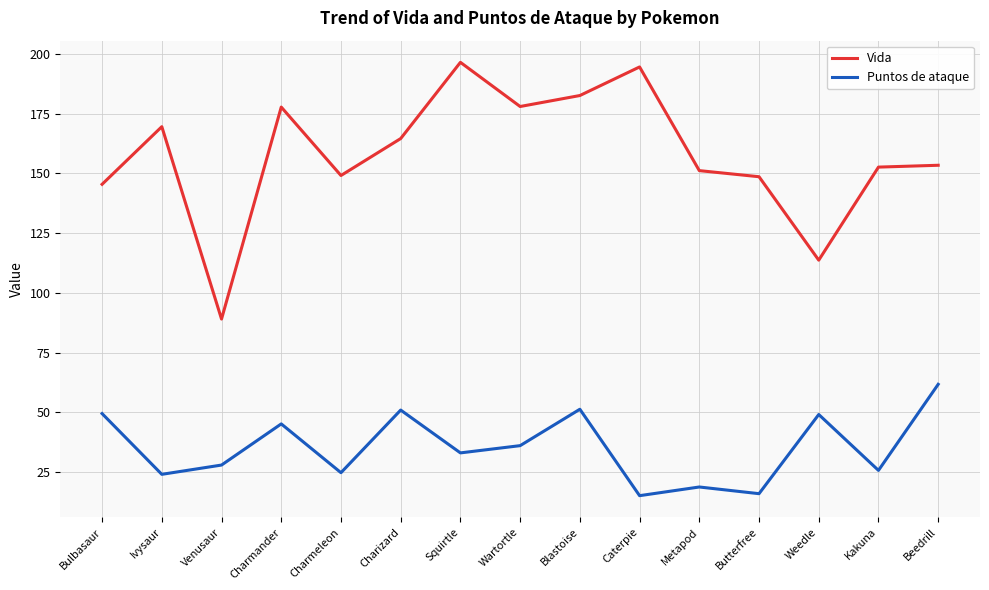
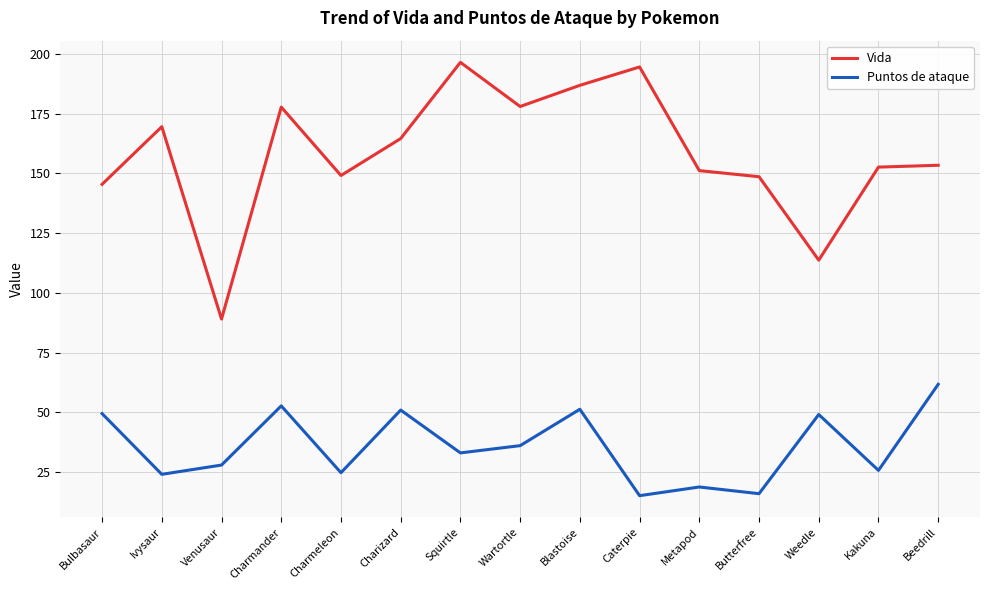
Puntos de ataque, Charmander: 45 -> 53
Vida, Blastoise: 183 -> 187
